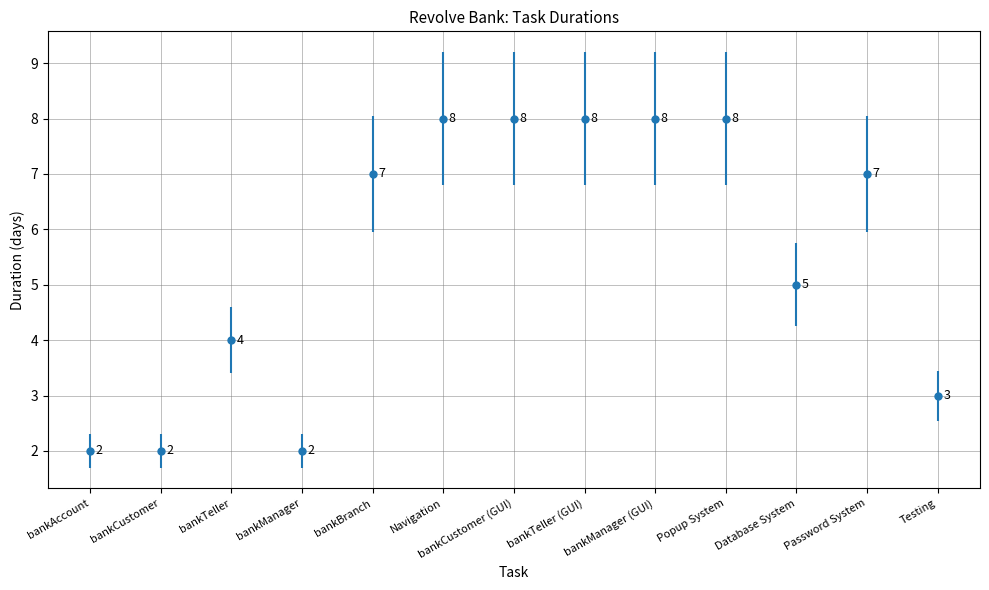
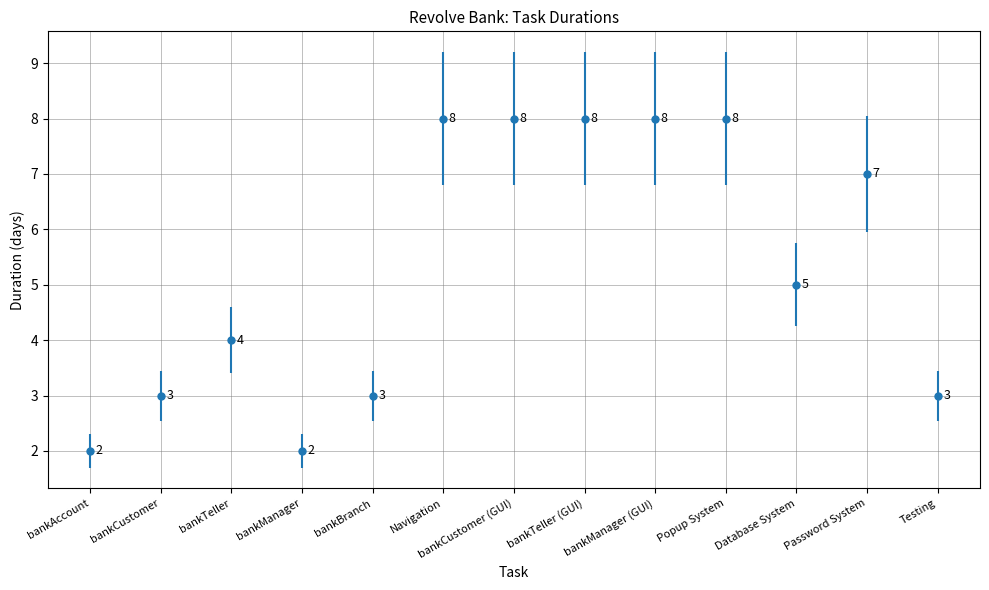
bankCustomer: 2 -> 3
bankBranch: 7 -> 3
